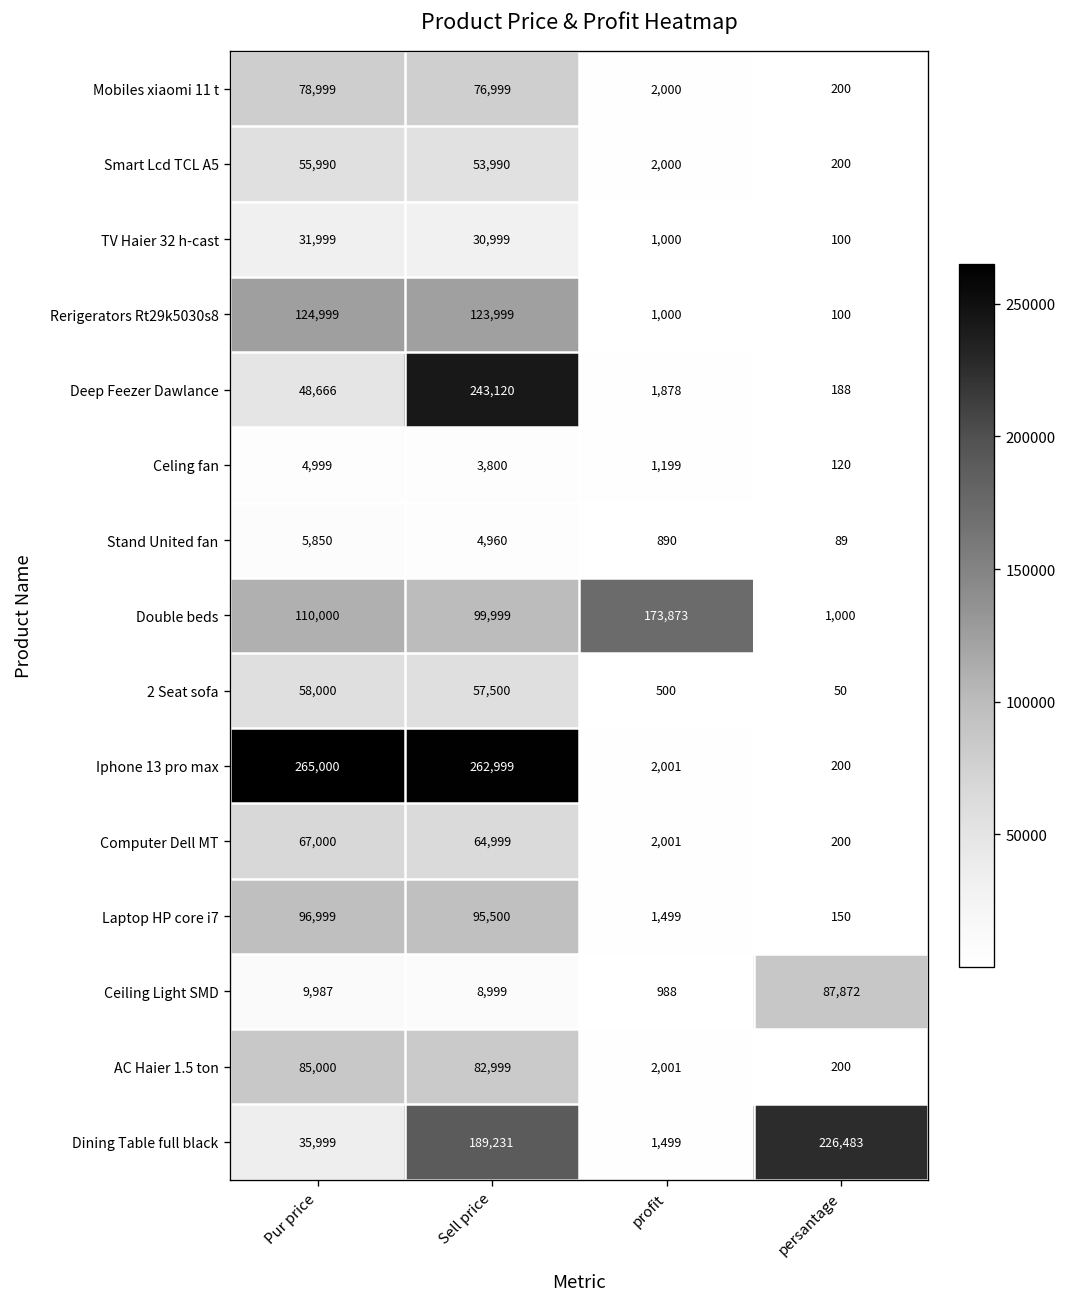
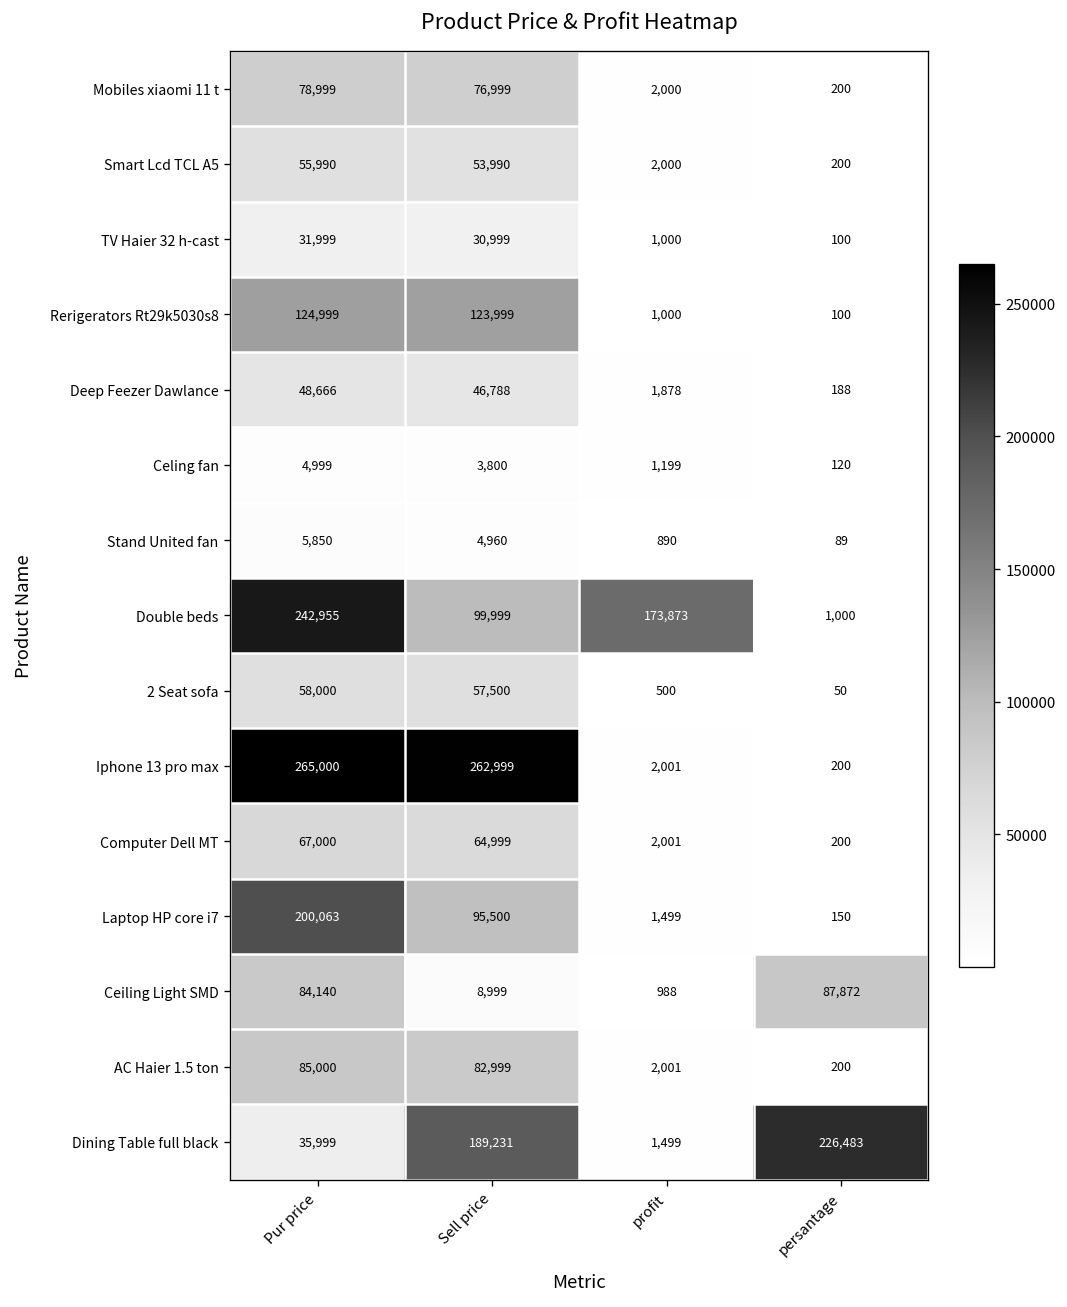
Deep Feezer Dawlance, Sell price: 243,120 -> 46,788
Double beds, Pur price: 110,000 -> 242,955
Laptop HP core i7, Pur price: 96,999 -> 200,063
Ceiling Light SMD, Pur price: 9,987 -> 84,140
